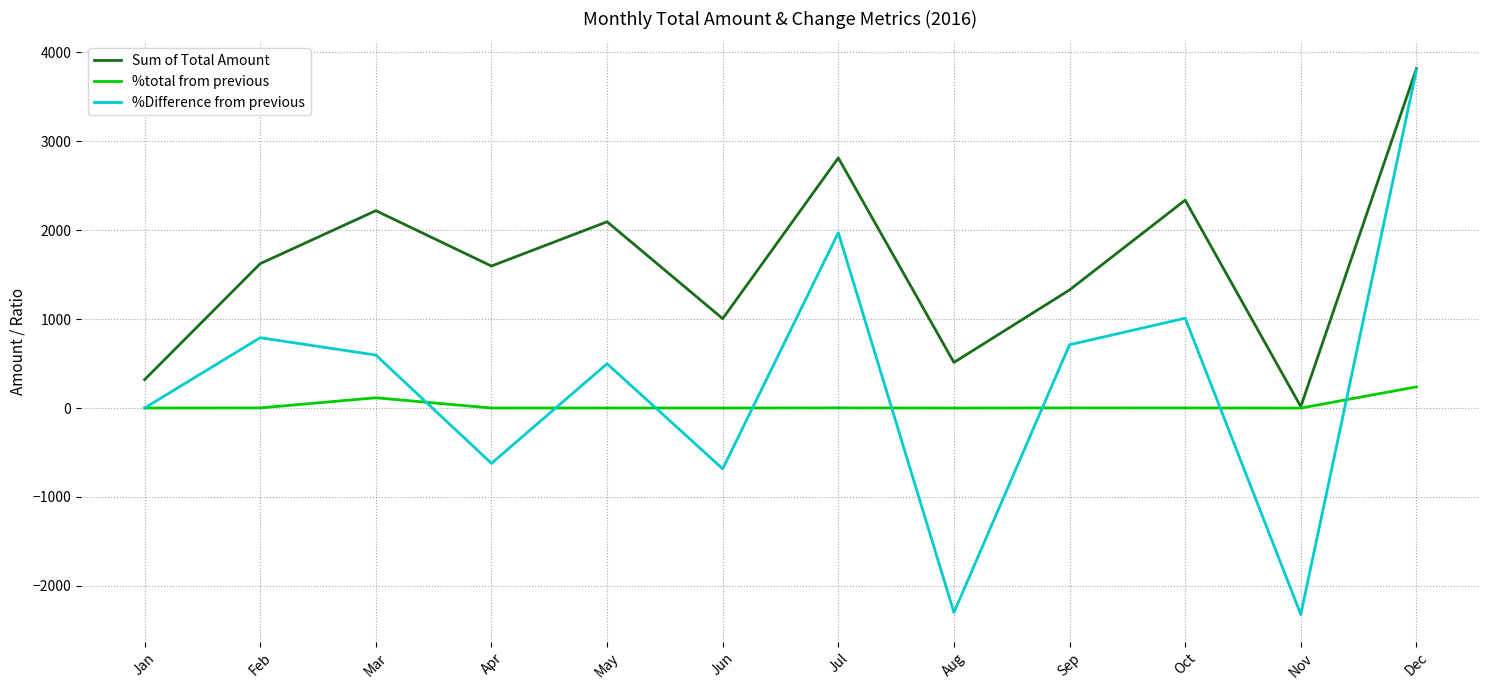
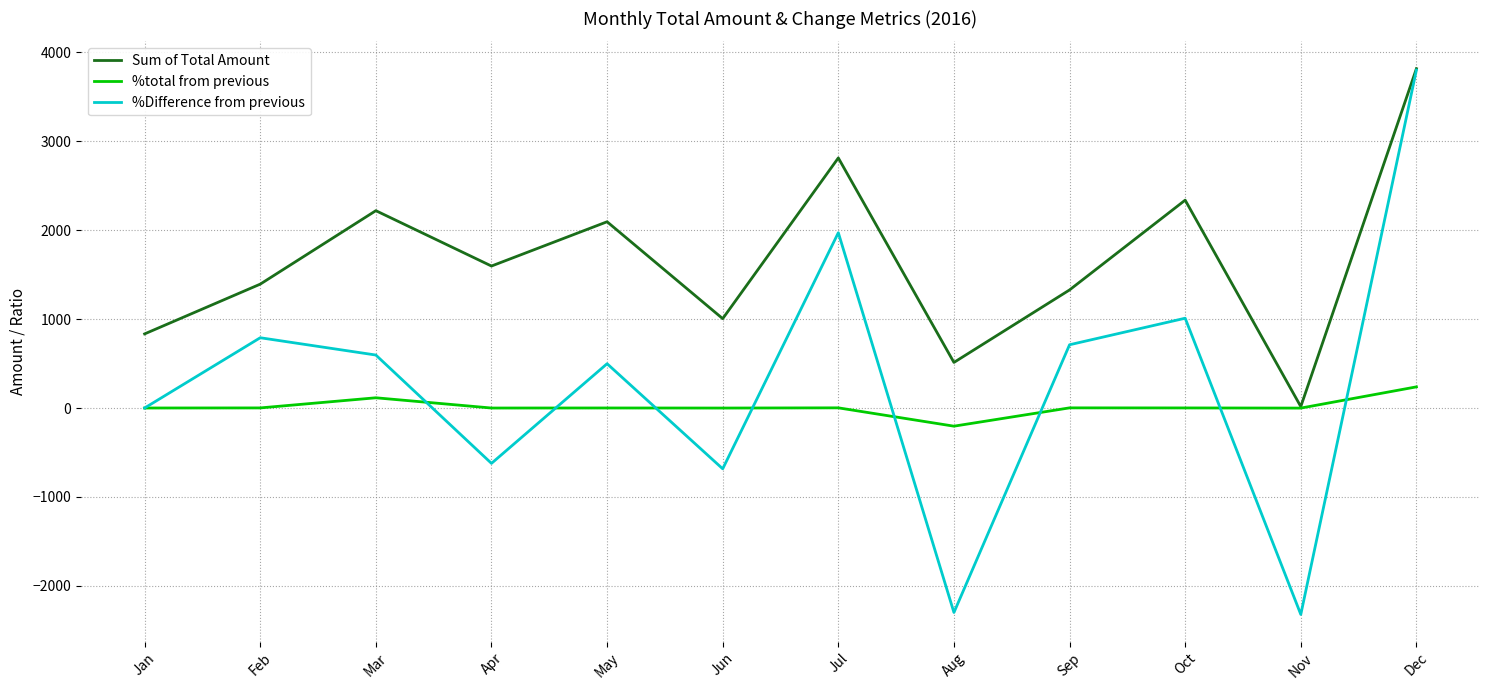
Sum of Total Amount, Jan: 300 -> 800
Sum of Total Amount, Feb: 1600 -> 1400
%total from previous, Aug: 0 -> -200
